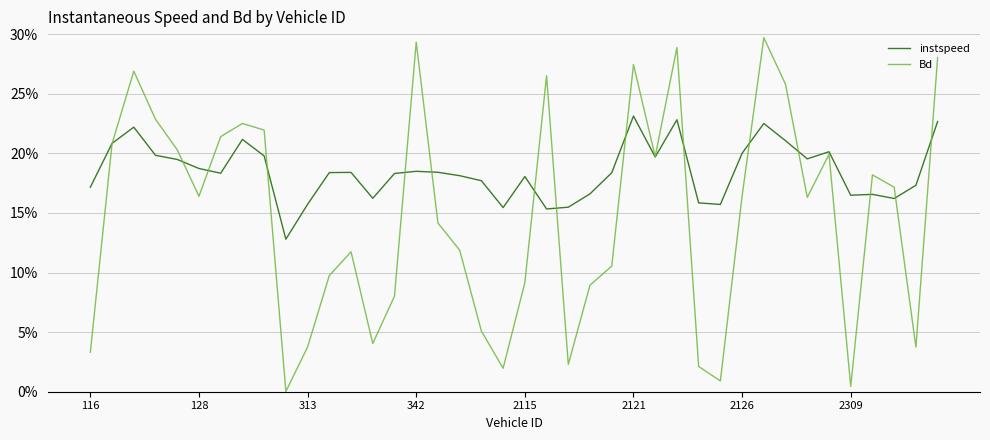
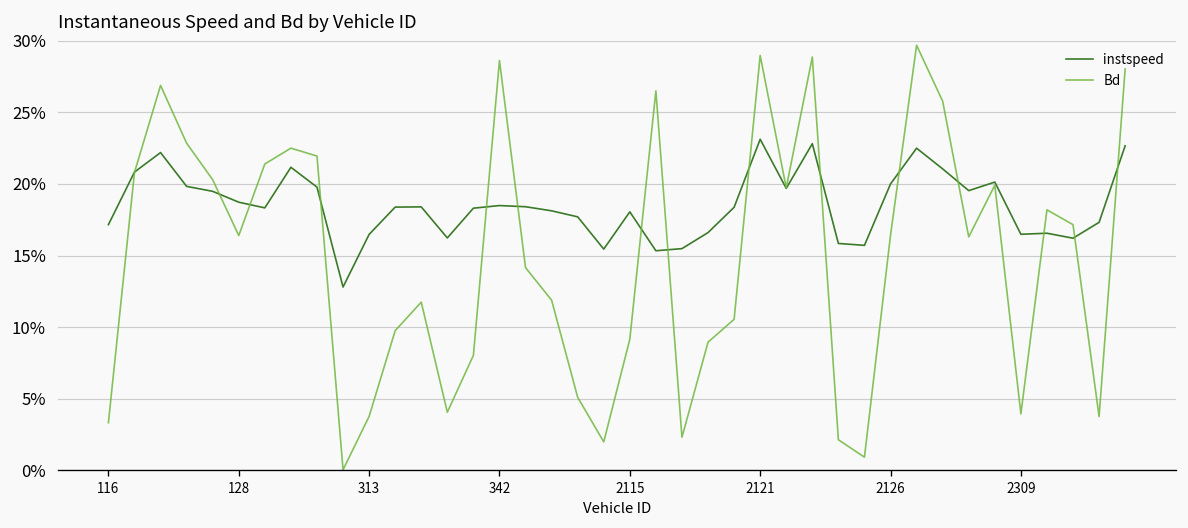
instspeed, 313: 15.7% -> 16.5%
Bd, 342: 29.3% -> 28.6%
Bd, 2121: 27.4% -> 29.0%
Bd, 2309: 0.4% -> 3.9%
